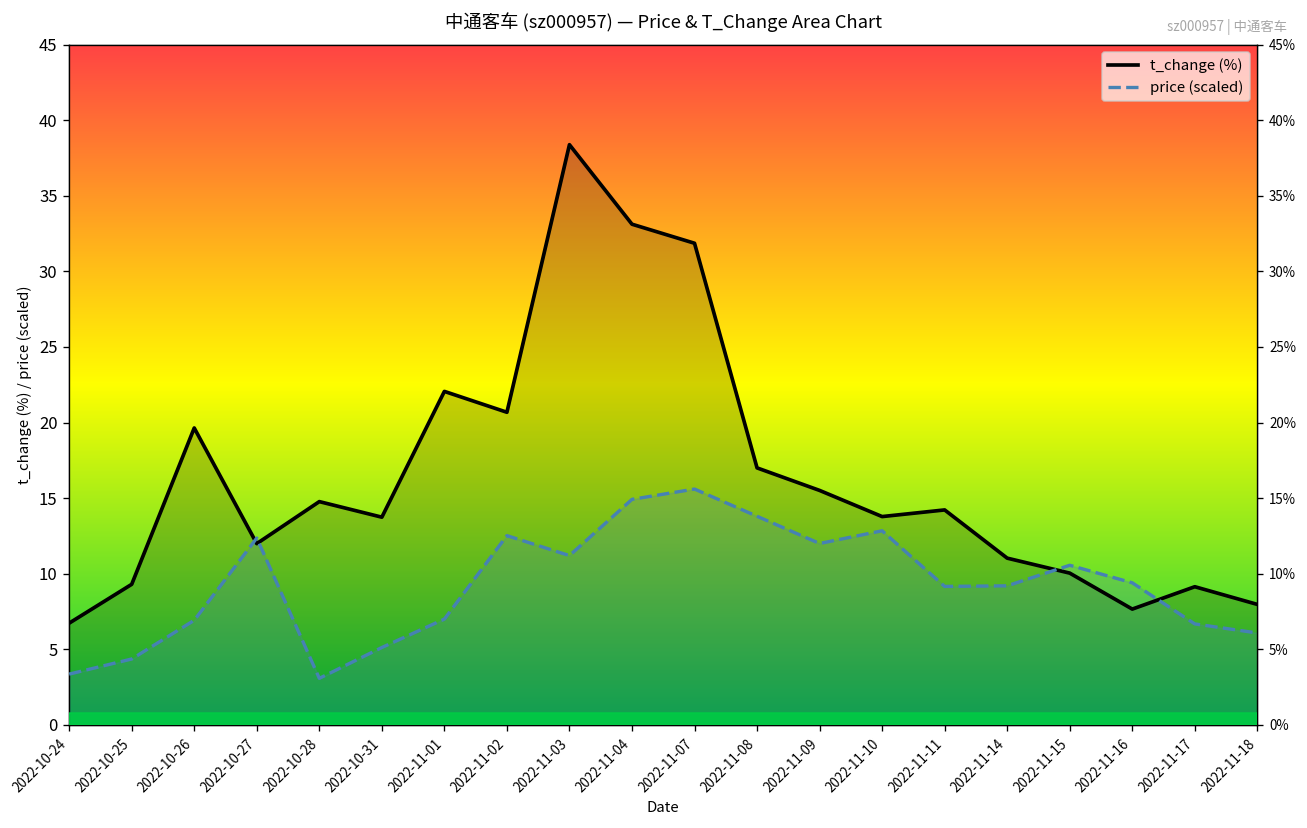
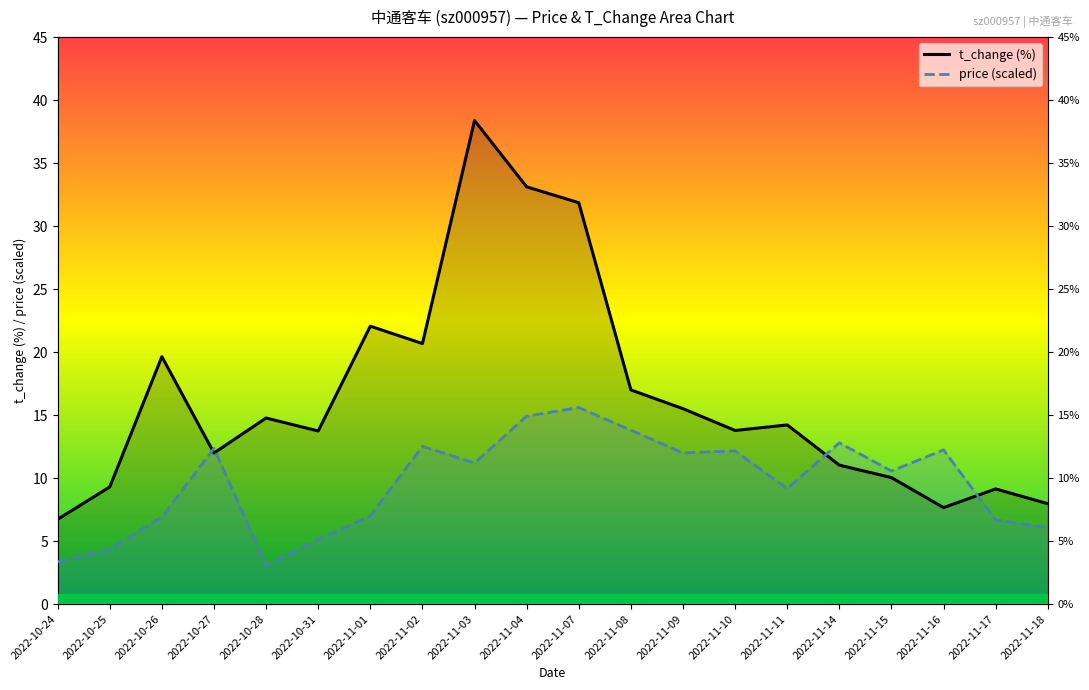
price (scaled), 2022-11-10: 12.8 -> 12.2
price (scaled), 2022-11-14: 9.2 -> 12.8
price (scaled), 2022-11-16: 9.4 -> 12.2
